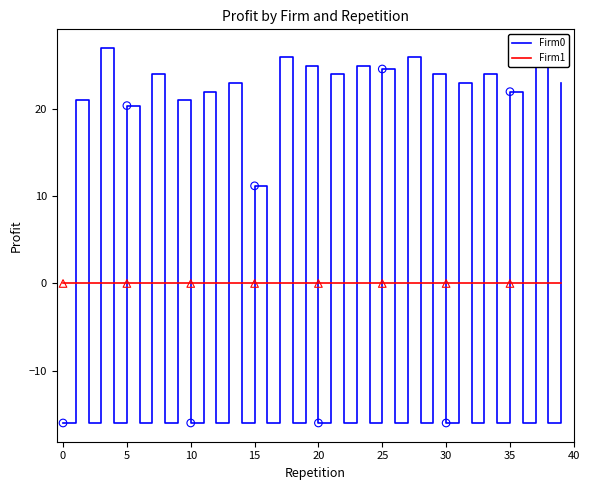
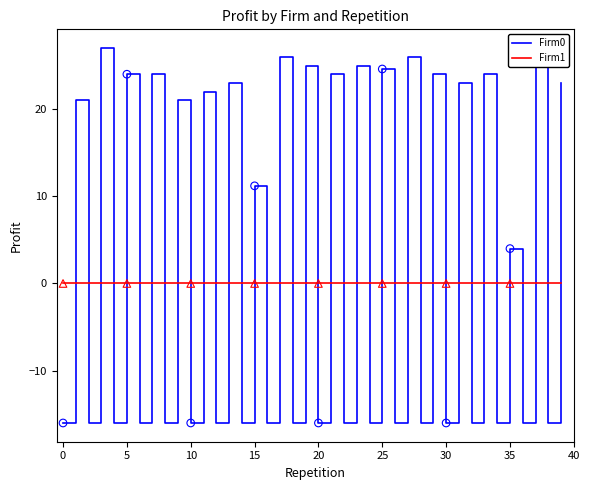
Firm0, 5: 20 -> 24
Firm0, 35: 22 -> 4
